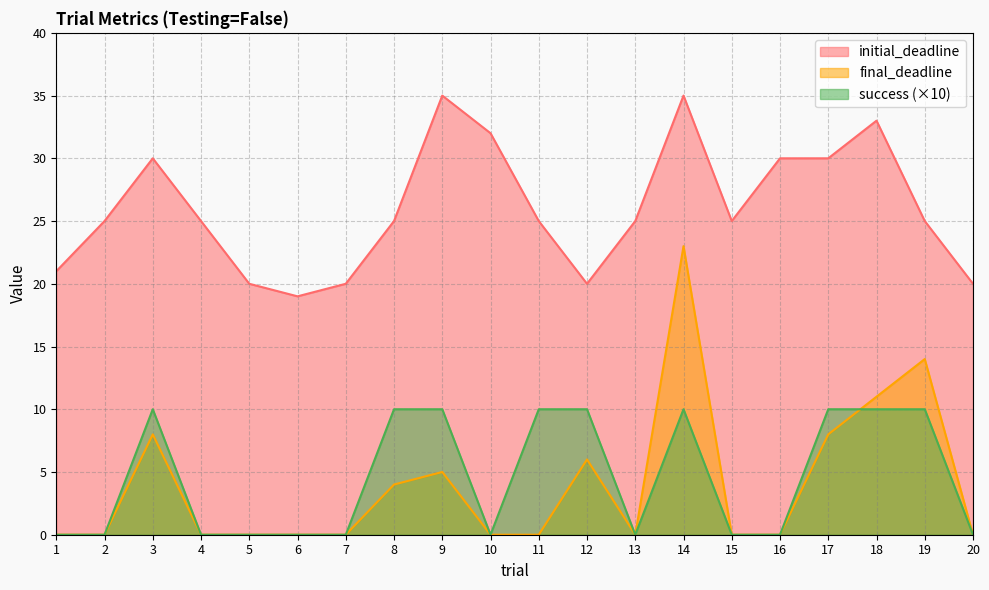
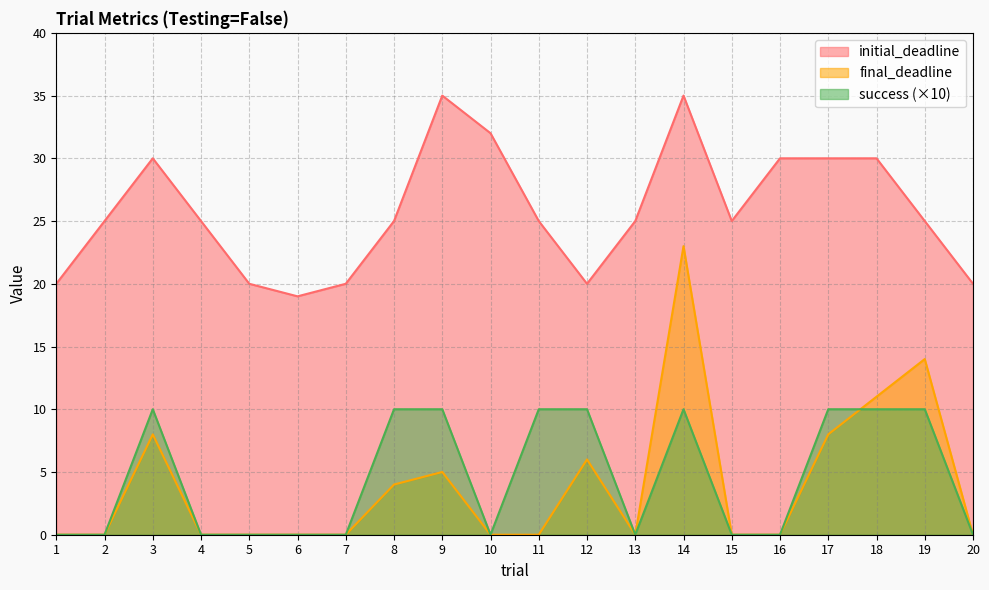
initial_deadline, 1: 21 -> 20
initial_deadline, 18: 33 -> 30
